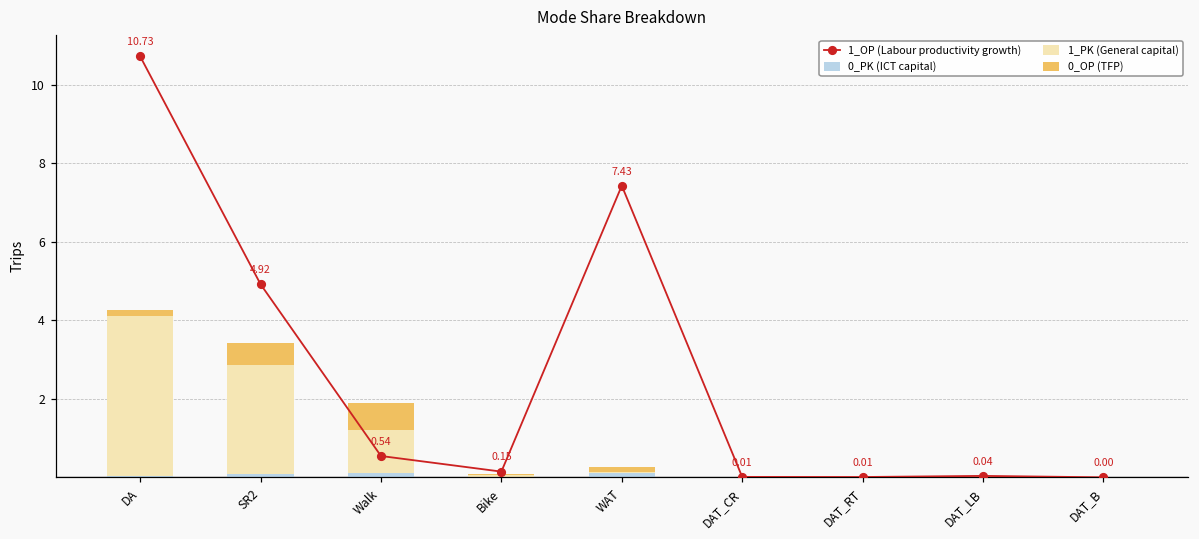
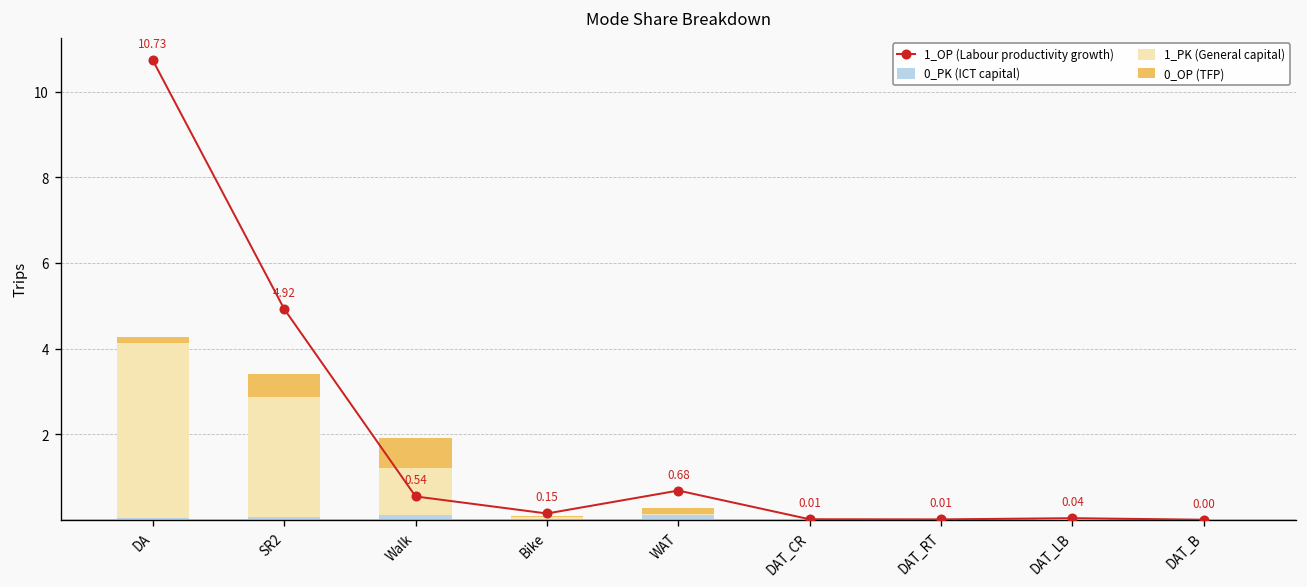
1_OP (Labour productivity growth), WAT: 7.43 -> 0.68
